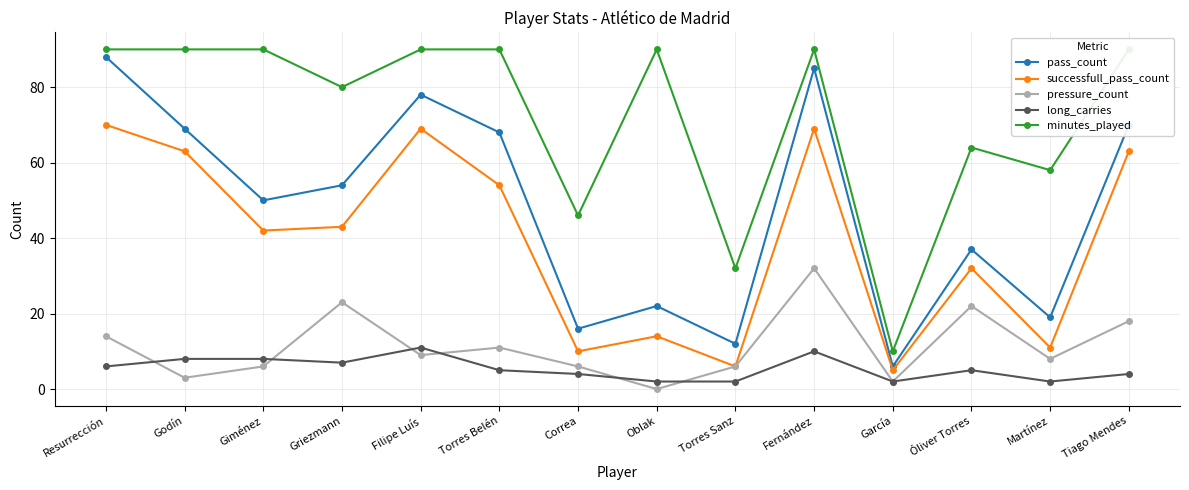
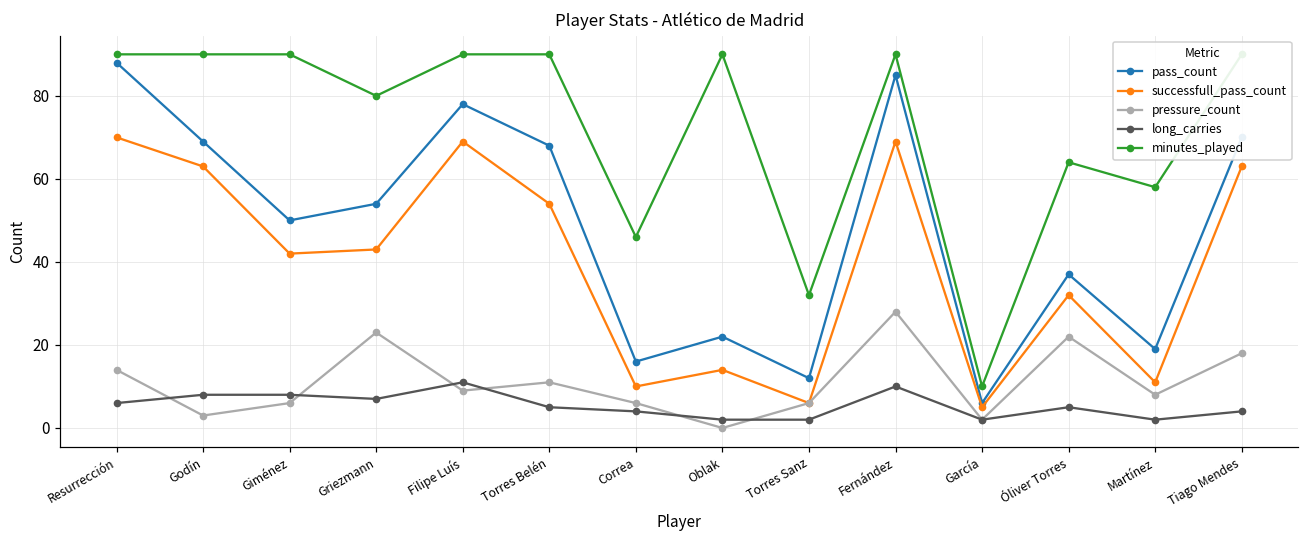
pressure_count, Fernández: 32 -> 28
